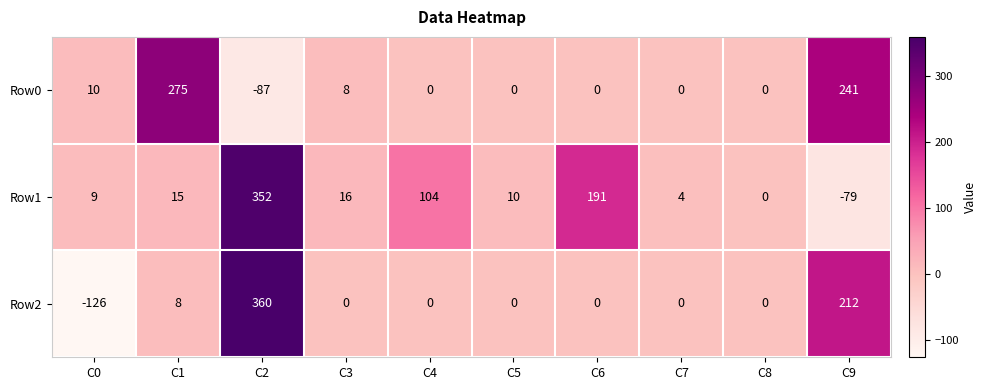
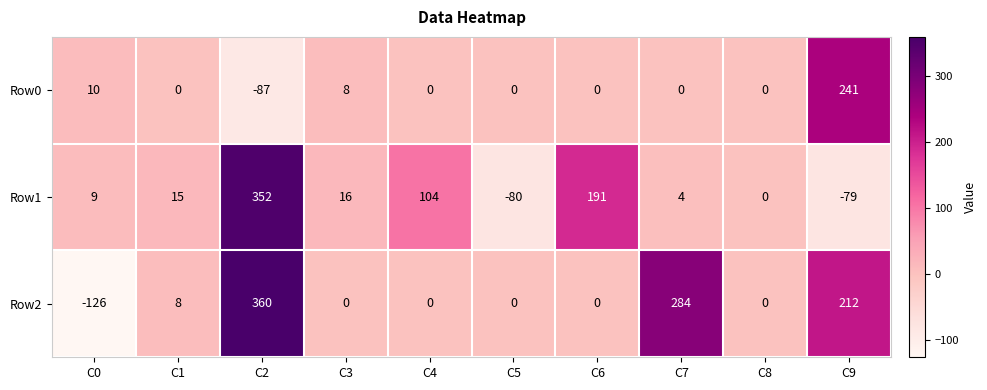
Row0, C1: 275 -> 0
Row1, C5: 10 -> -80
Row2, C7: 0 -> 284
